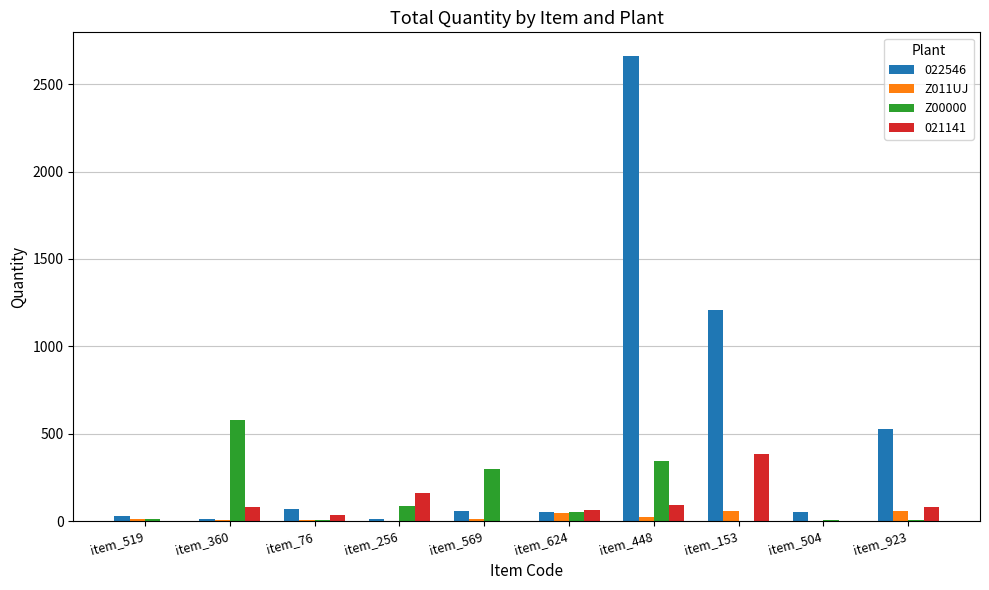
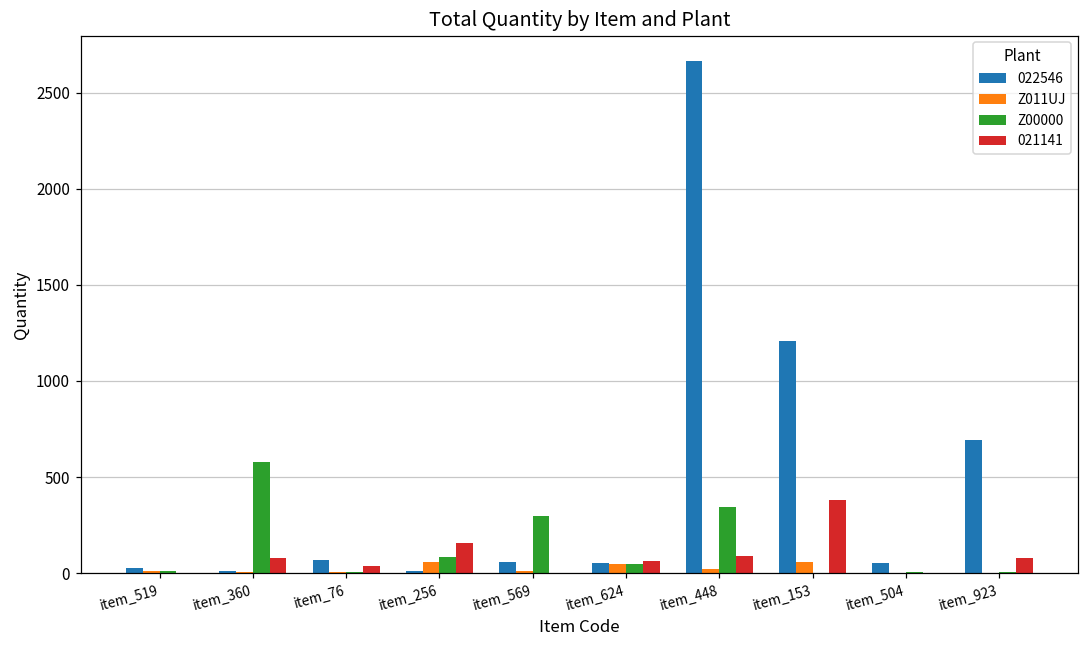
Z011UJ, item_256: 0 -> 60
022546, item_923: 530 -> 690
Z011UJ, item_923: 60 -> 0
